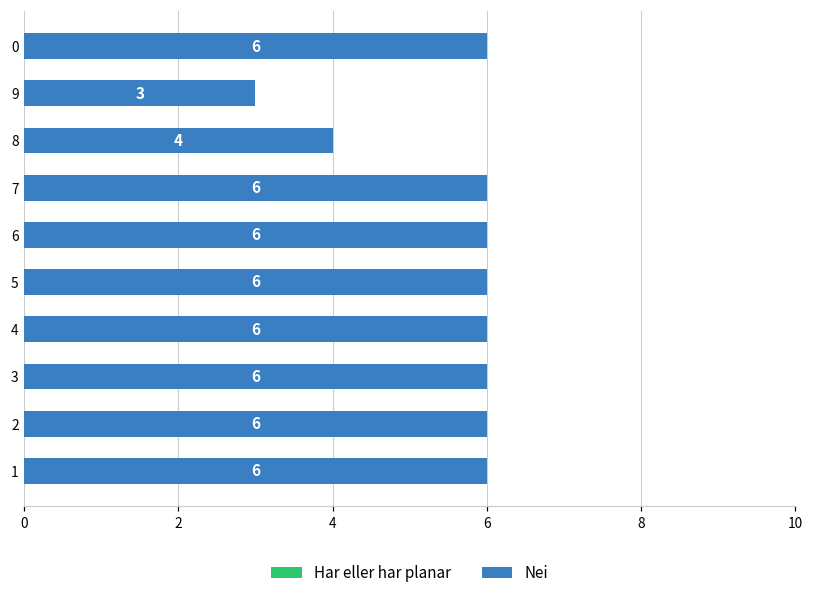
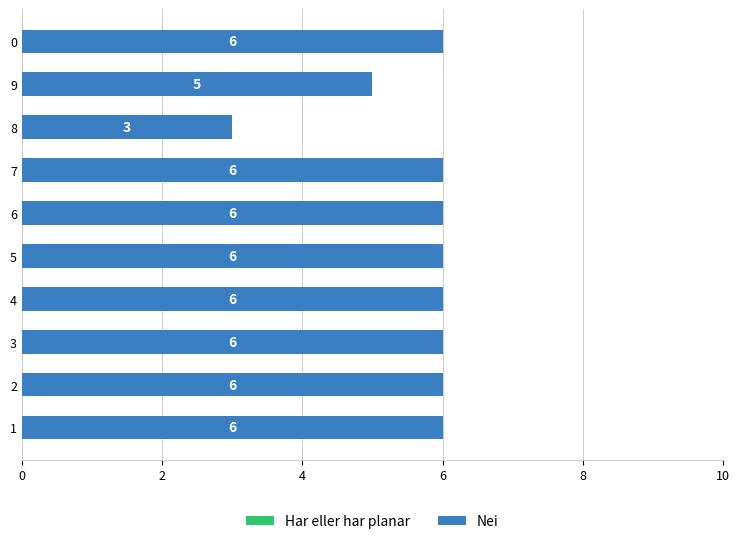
Nei, 9: 3 -> 5
Nei, 8: 4 -> 3
